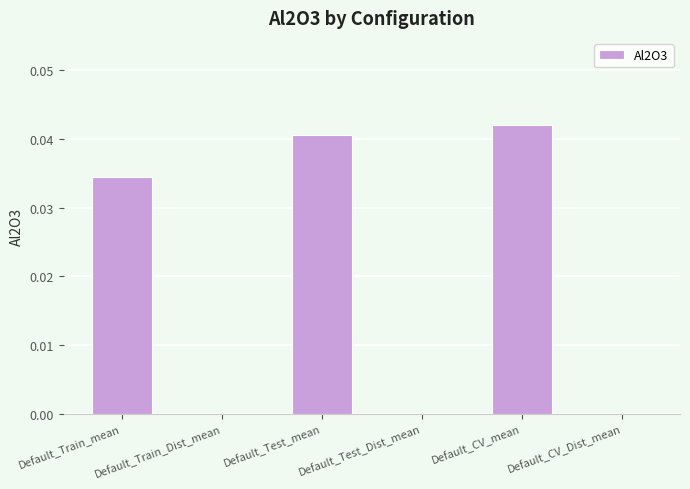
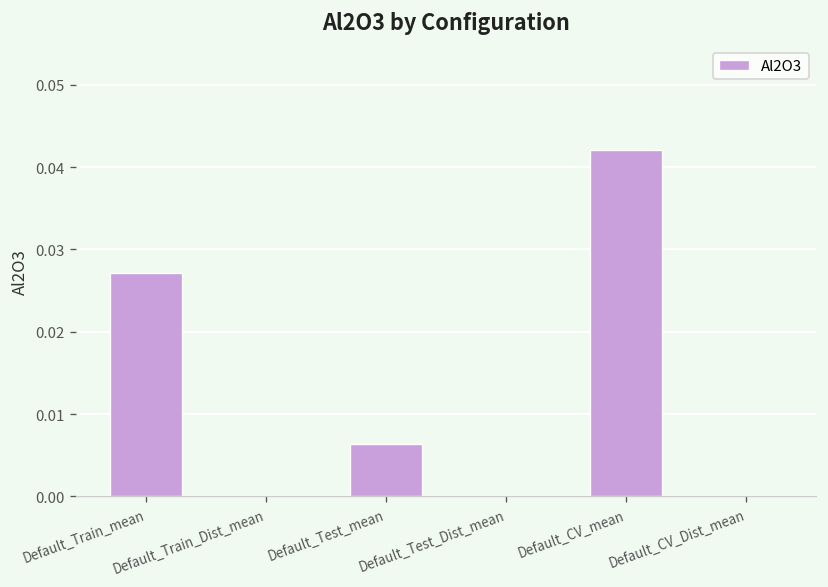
Default_Train_mean: 0.035 -> 0.027
Default_Test_mean: 0.041 -> 0.006
